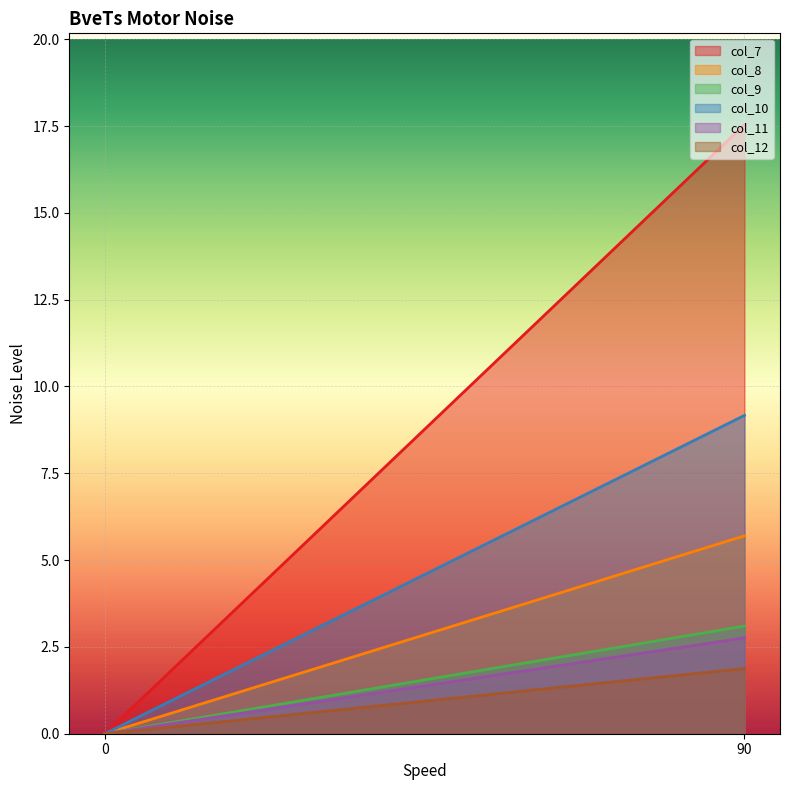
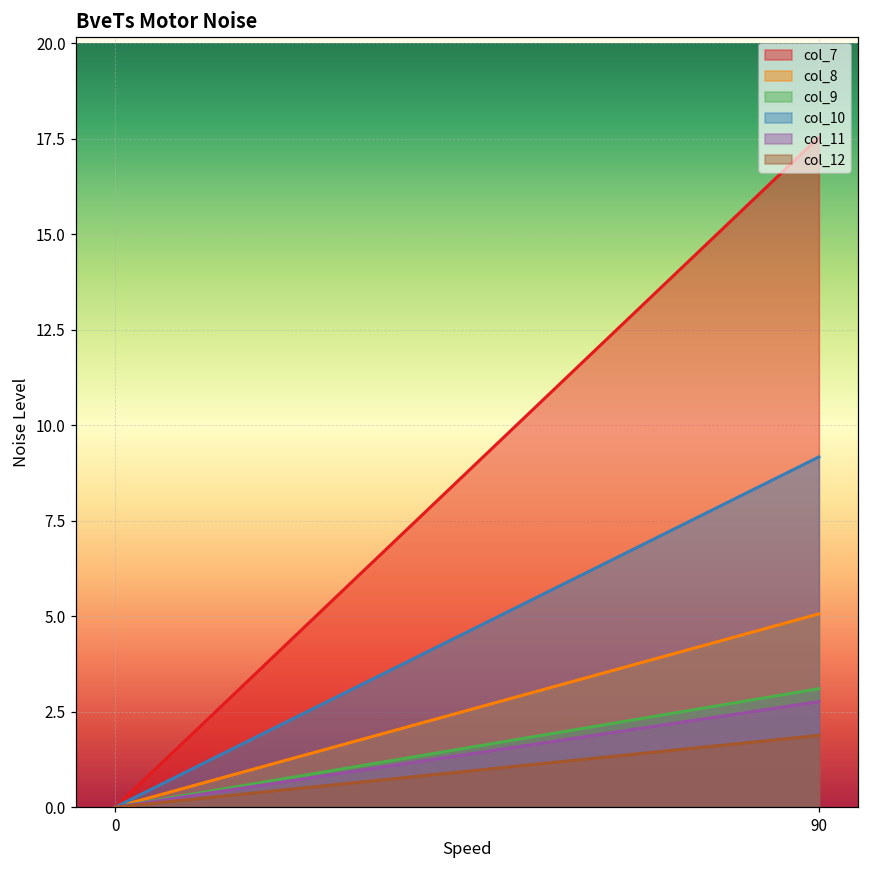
col_8, 90: 5.7 -> 5.1
